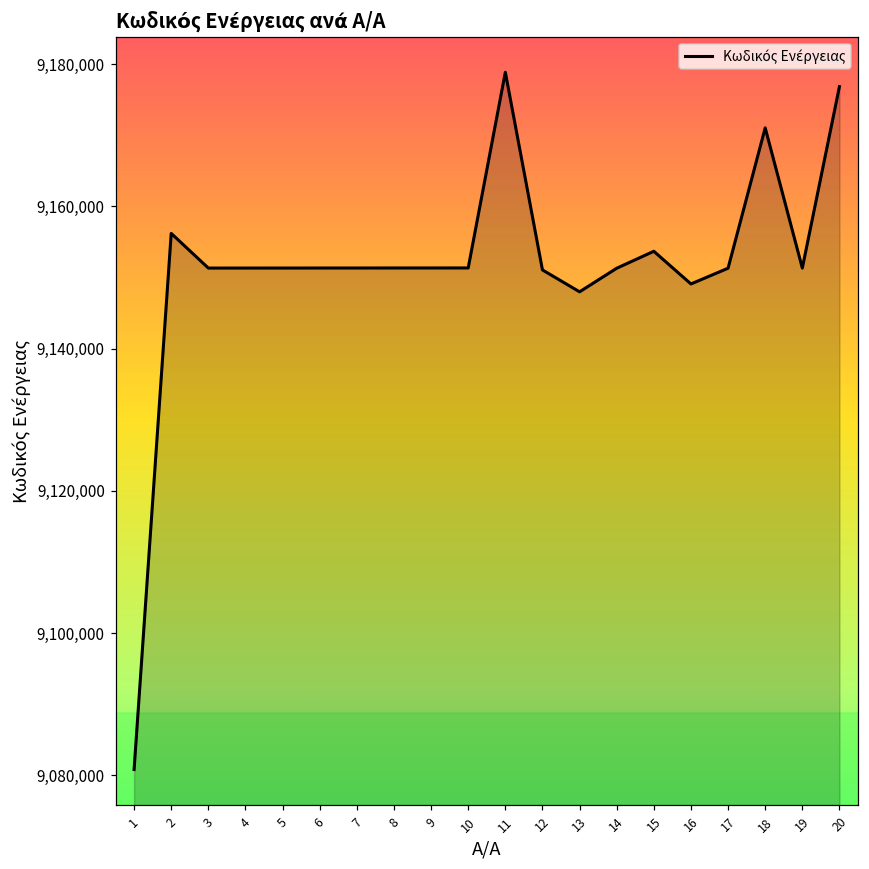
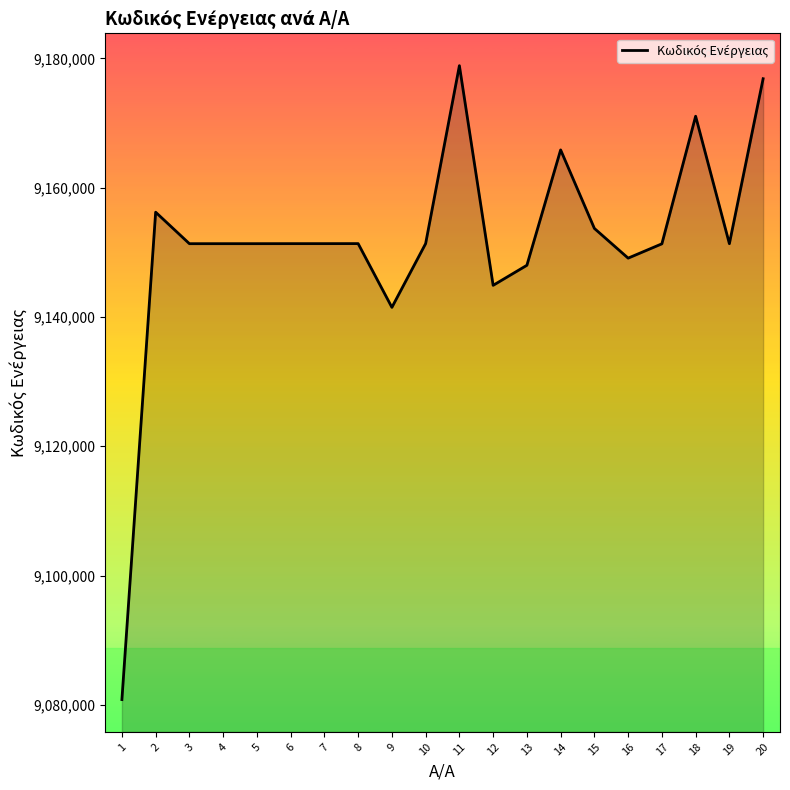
9: 9,151,000 -> 9,141,000
12: 9,151,000 -> 9,145,000
14: 9,151,000 -> 9,166,000
